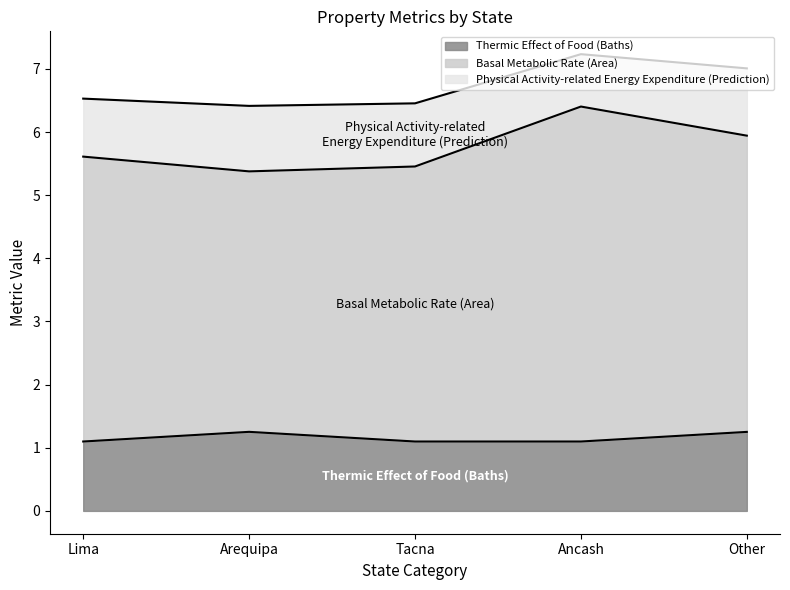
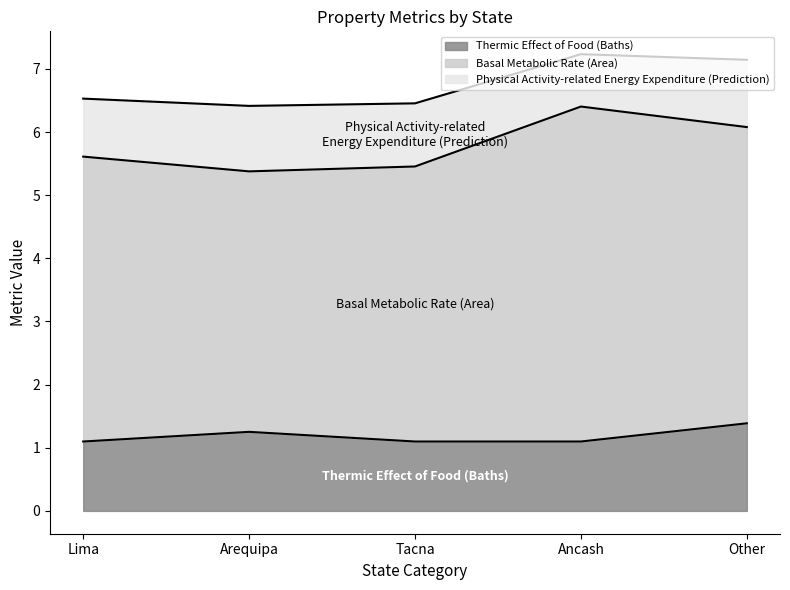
Thermic Effect of Food (Baths), Other: 1.3 -> 1.4
